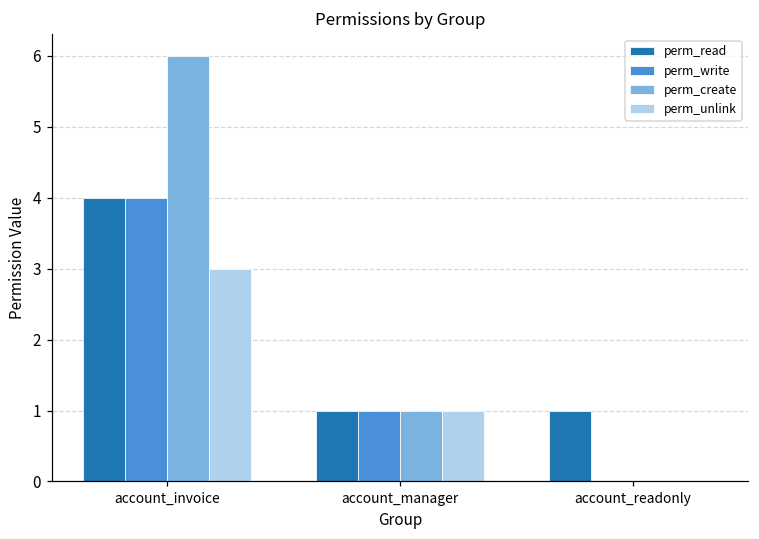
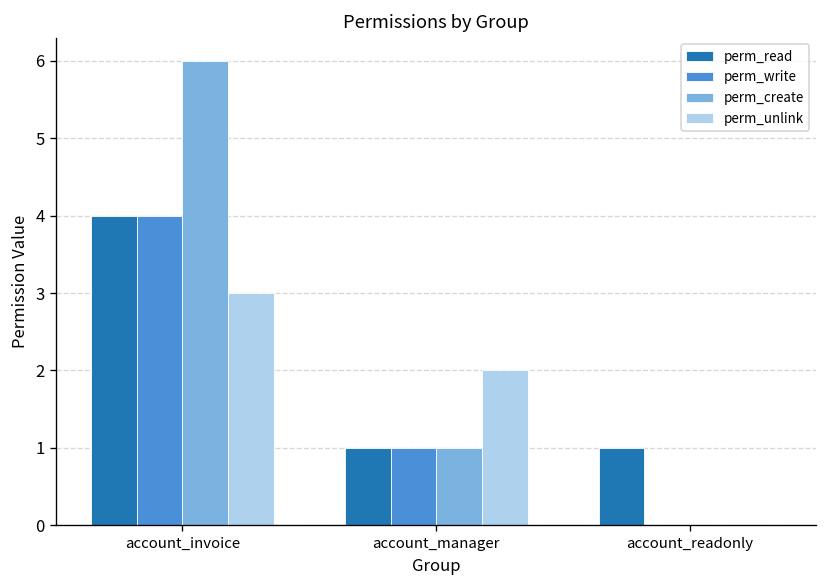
perm_unlink, account_manager: 1 -> 2
